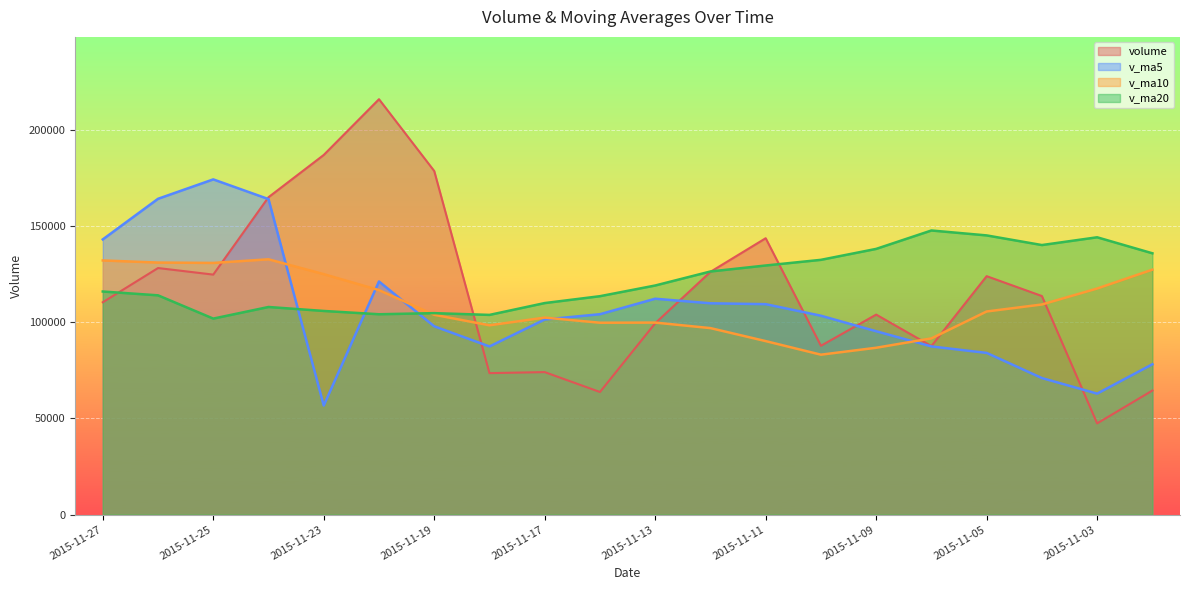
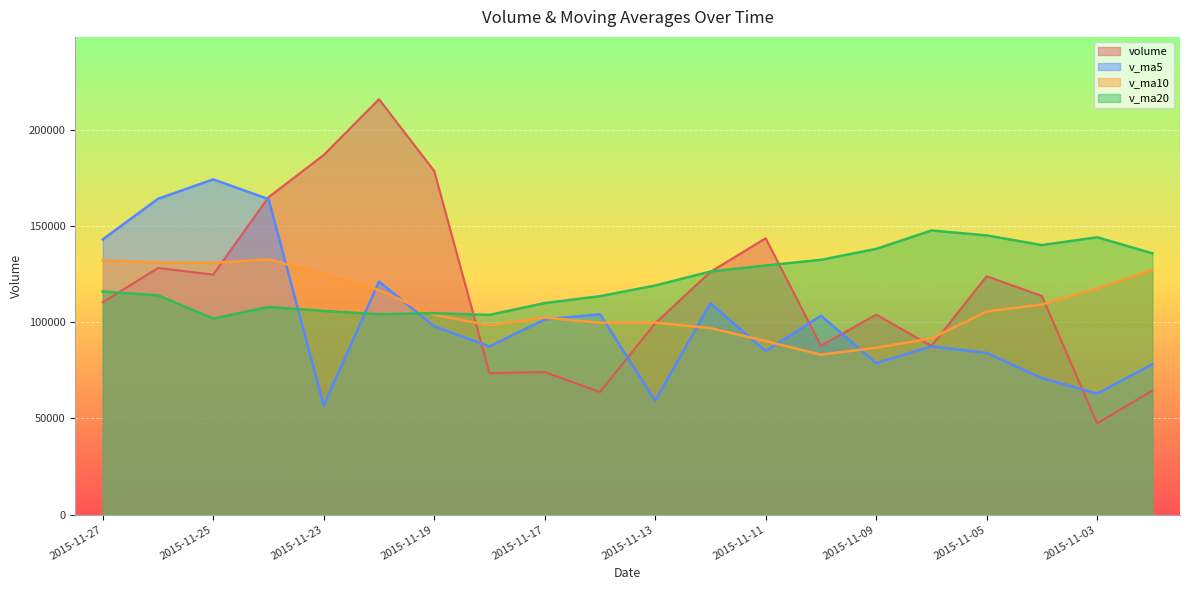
v_ma5, 2015-11-13: 112000 -> 59000
v_ma5, 2015-11-11: 109000 -> 85000
v_ma5, 2015-11-09: 95000 -> 79000
